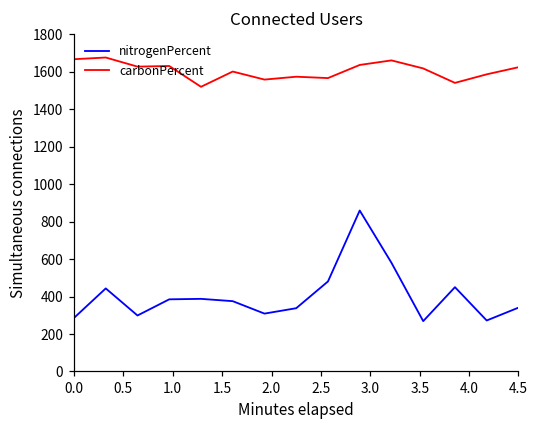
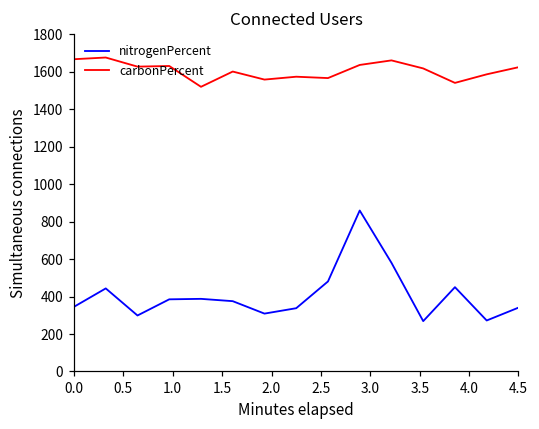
nitrogenPercent, 0.0: 290 -> 350
